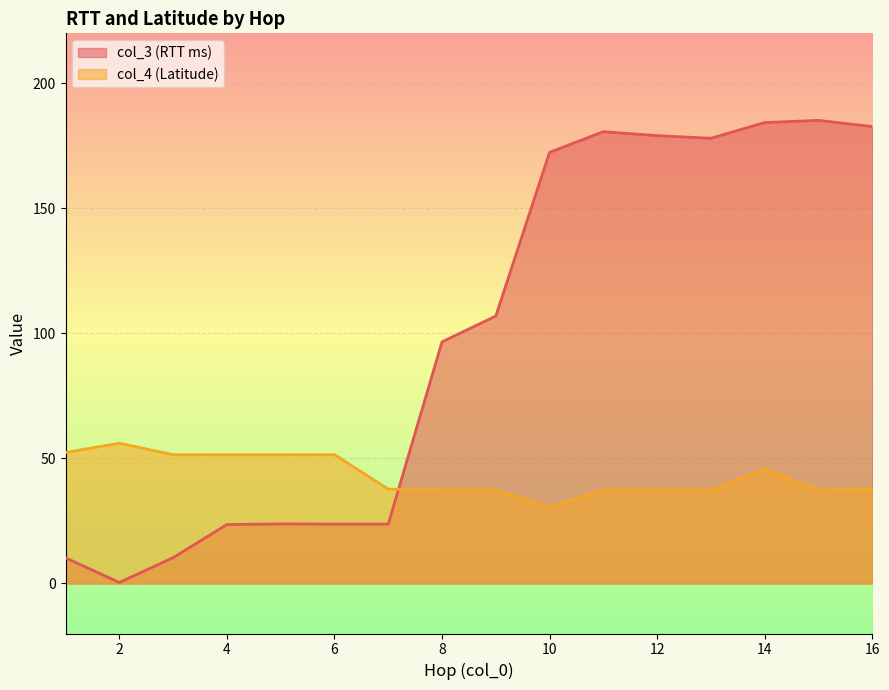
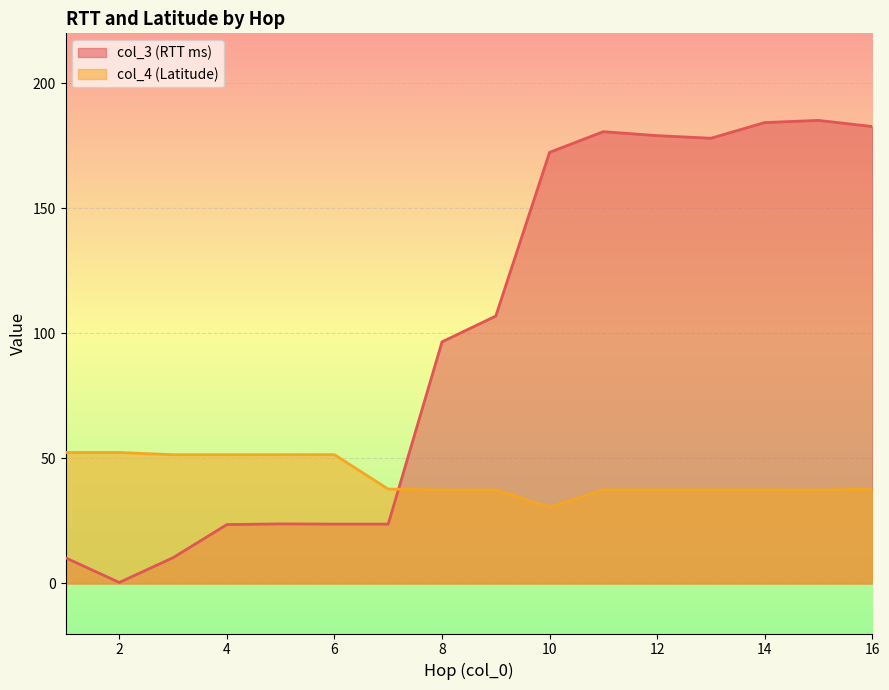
col_4 (Latitude), 2: 56 -> 52
col_4 (Latitude), 14: 46 -> 37
